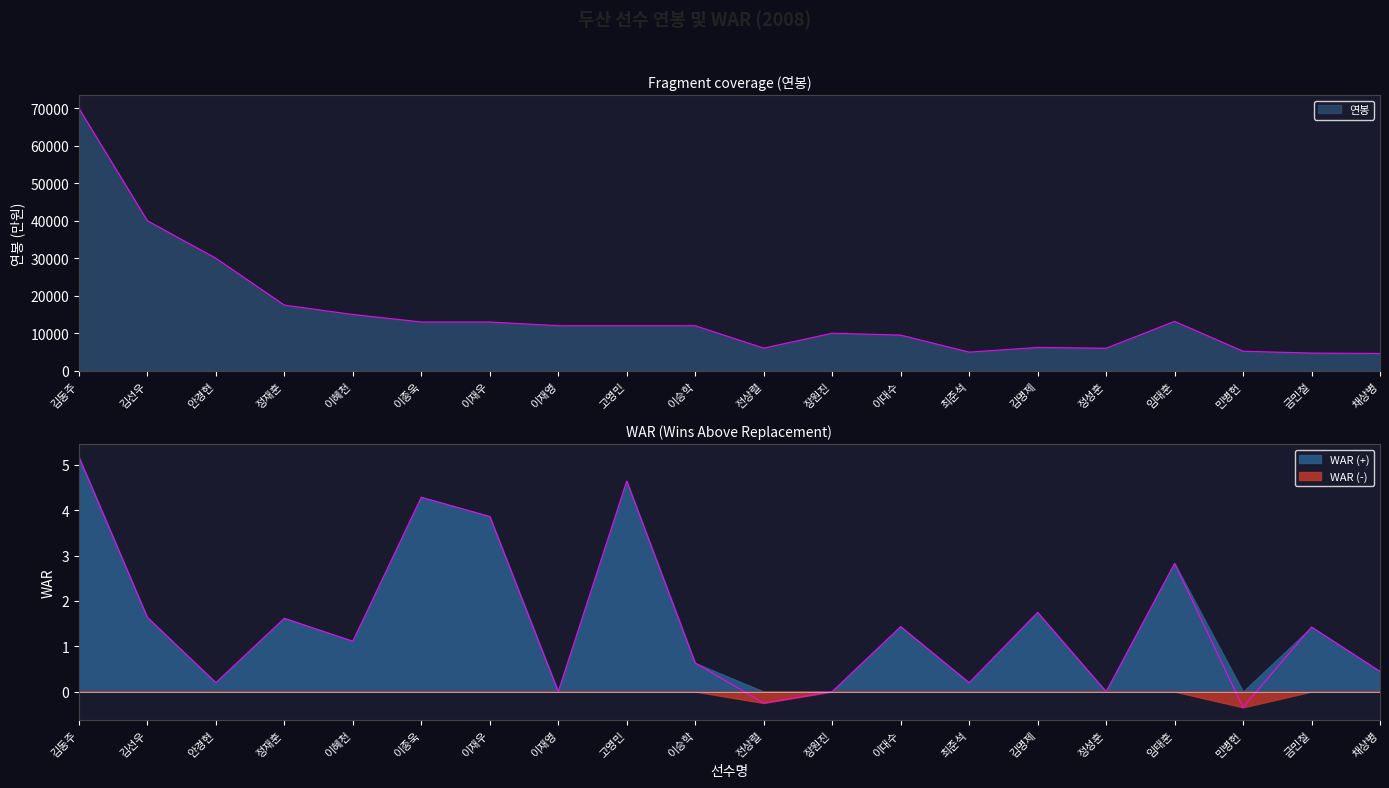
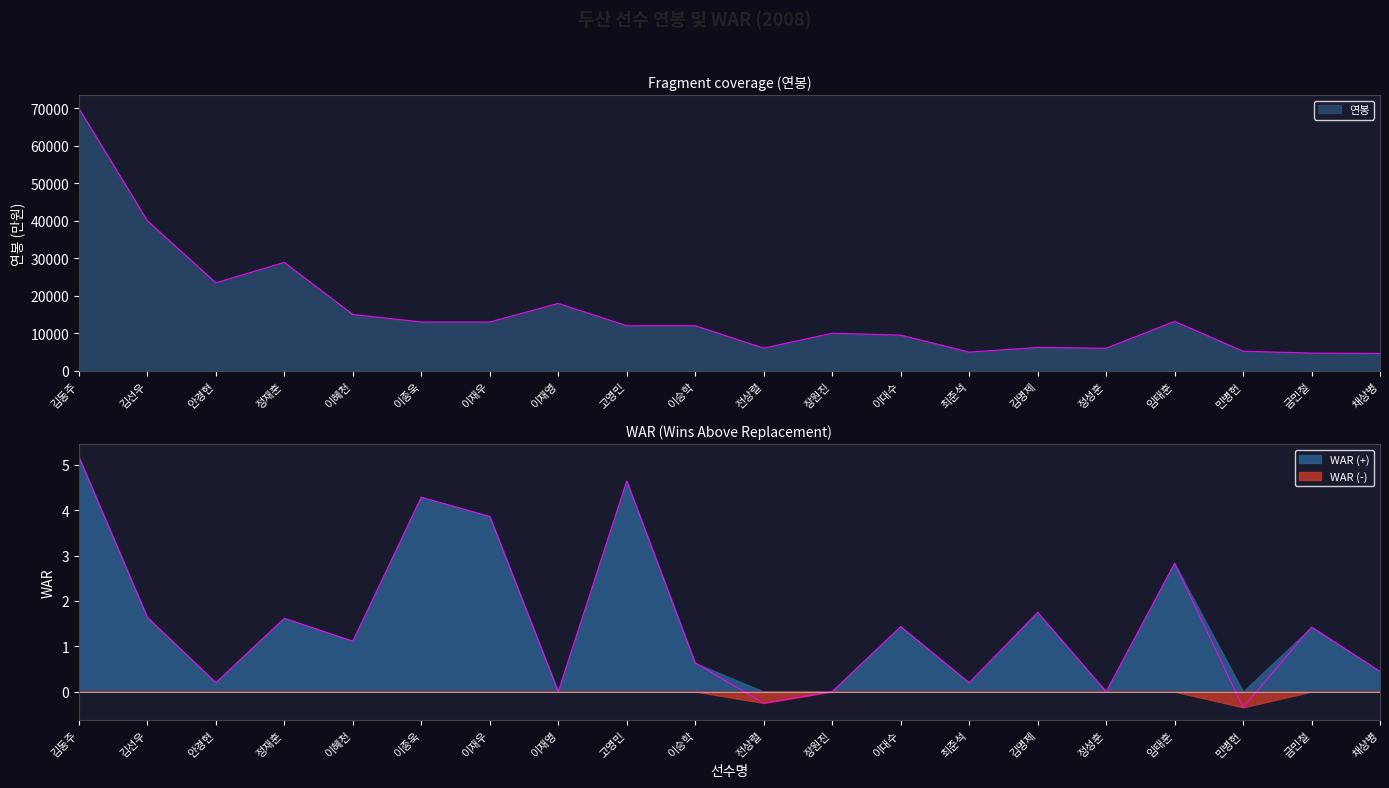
Fragment coverage (연봉), 안경현: 30000 -> 23000
Fragment coverage (연봉), 정재훈: 18000 -> 29000
Fragment coverage (연봉), 이재영: 12000 -> 18000
